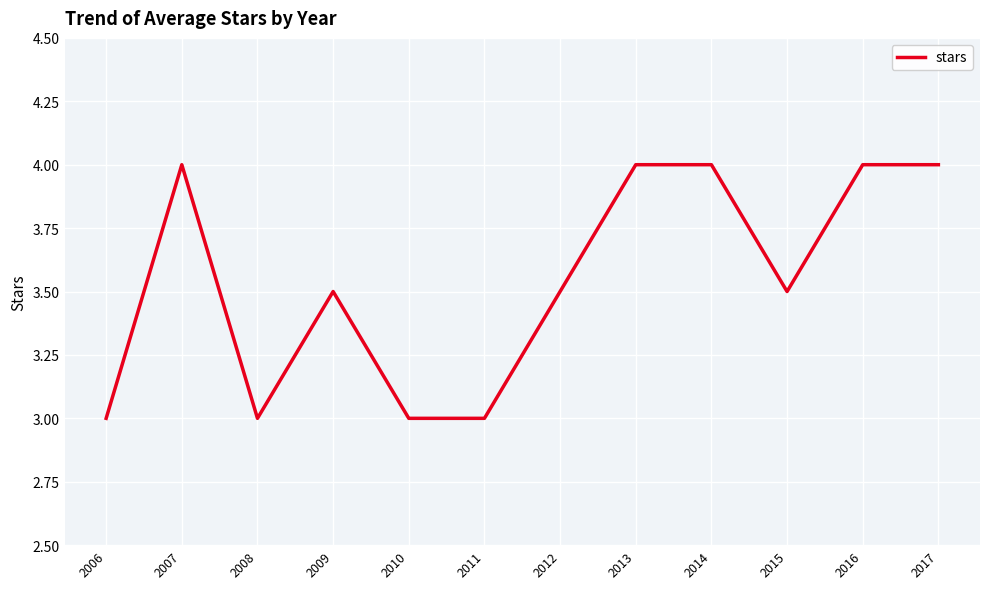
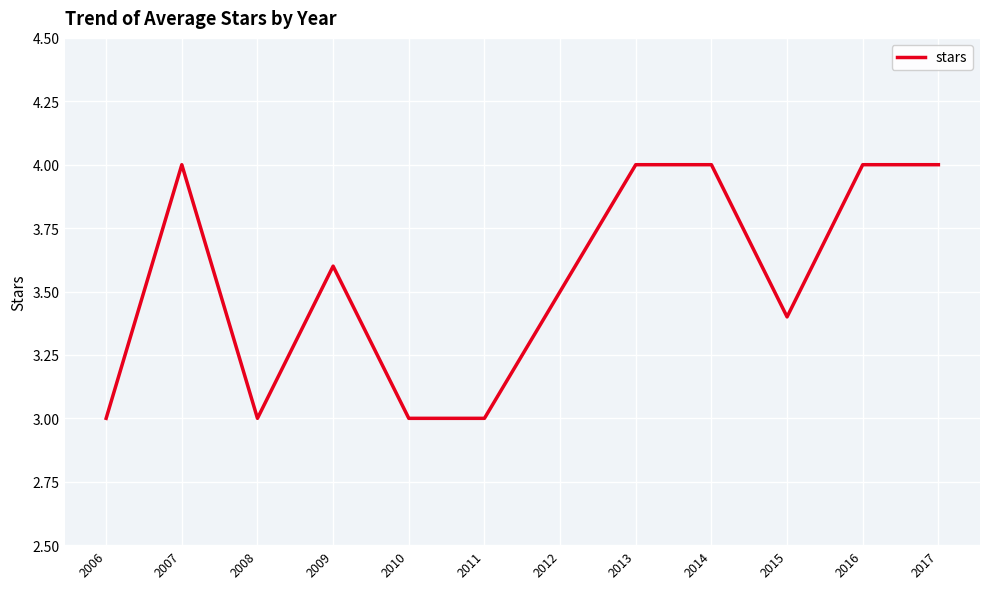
2009: 3.5 -> 3.6
2015: 3.5 -> 3.4
